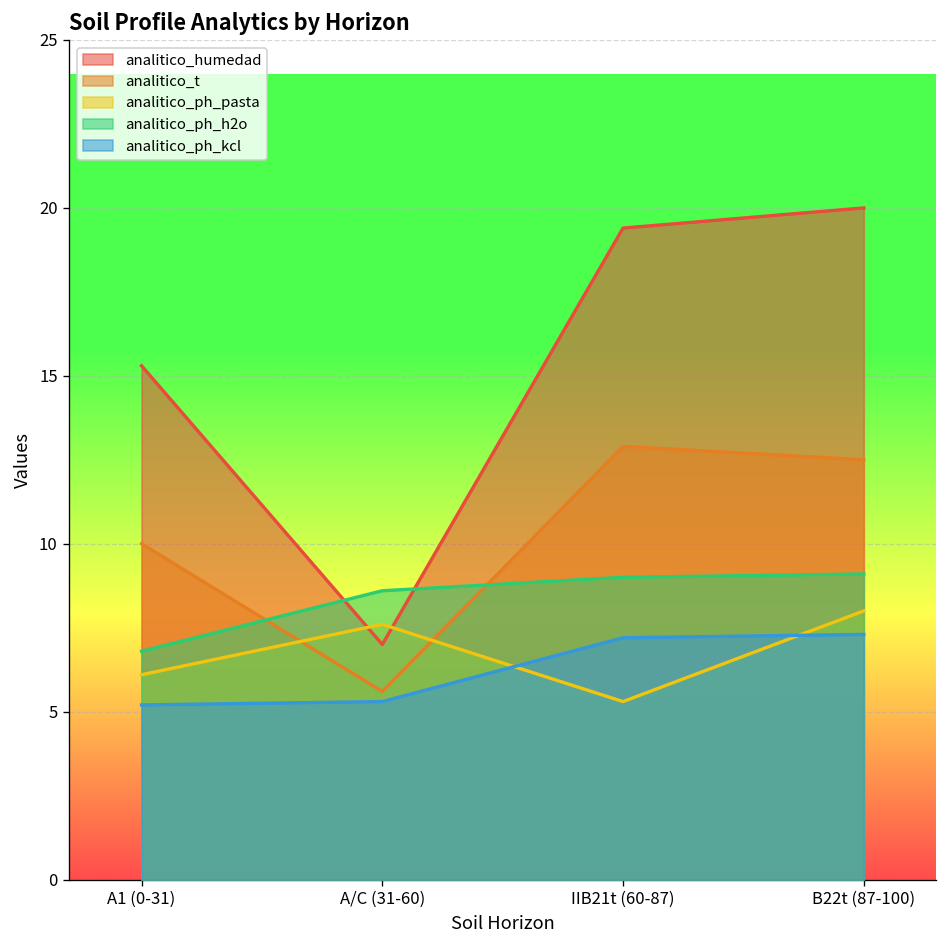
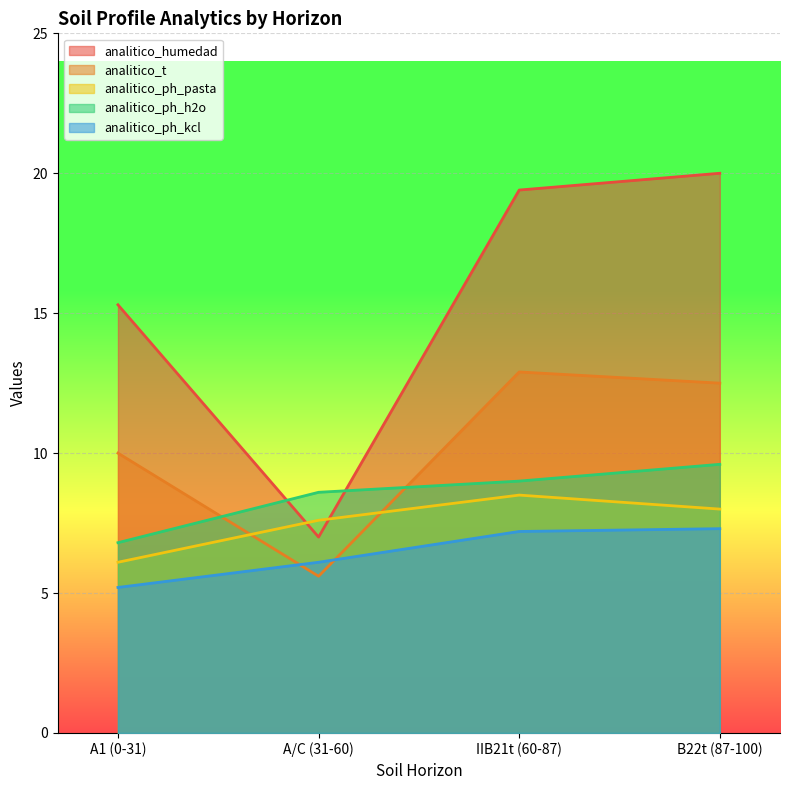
analitico_ph_kcl, A/C (31-60): 5.3 -> 6.1
analitico_ph_pasta, IIB21t (60-87): 5.3 -> 8.5
analitico_ph_h2o, B22t (87-100): 9.1 -> 9.6
